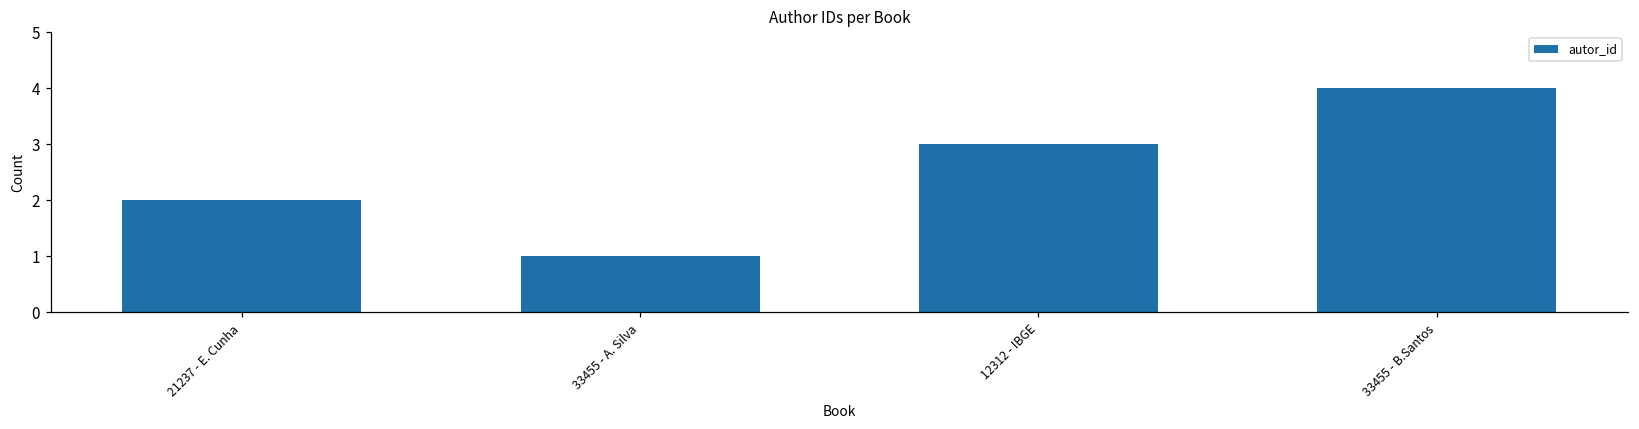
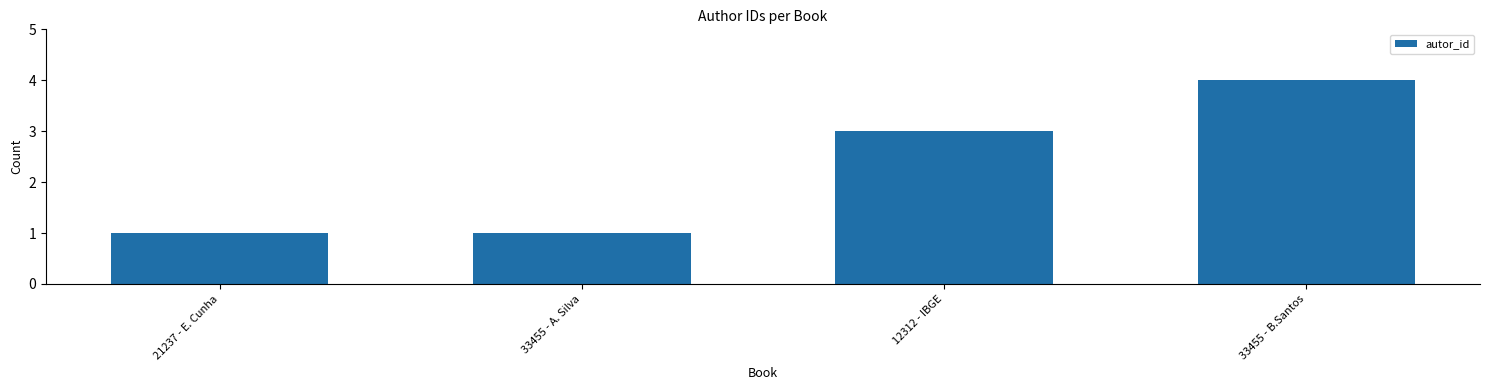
21237 - E. Cunha: 2 -> 1
